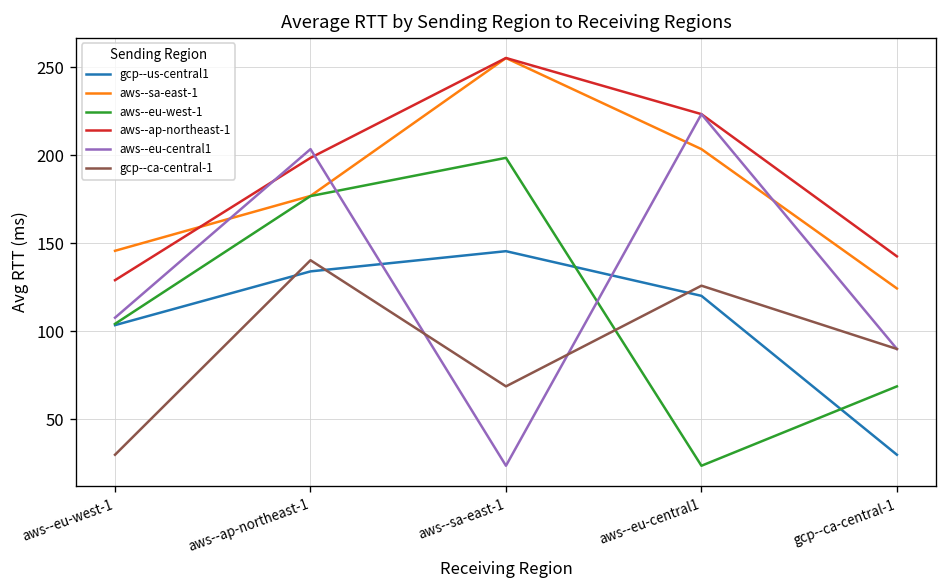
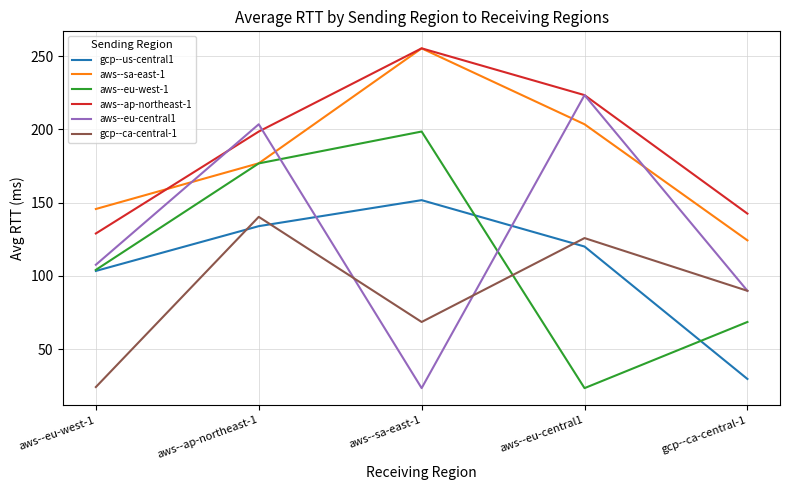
gcp--ca-central-1, aws--eu-west-1: 30 -> 24
gcp--us-central1, aws--sa-east-1: 145 -> 152
